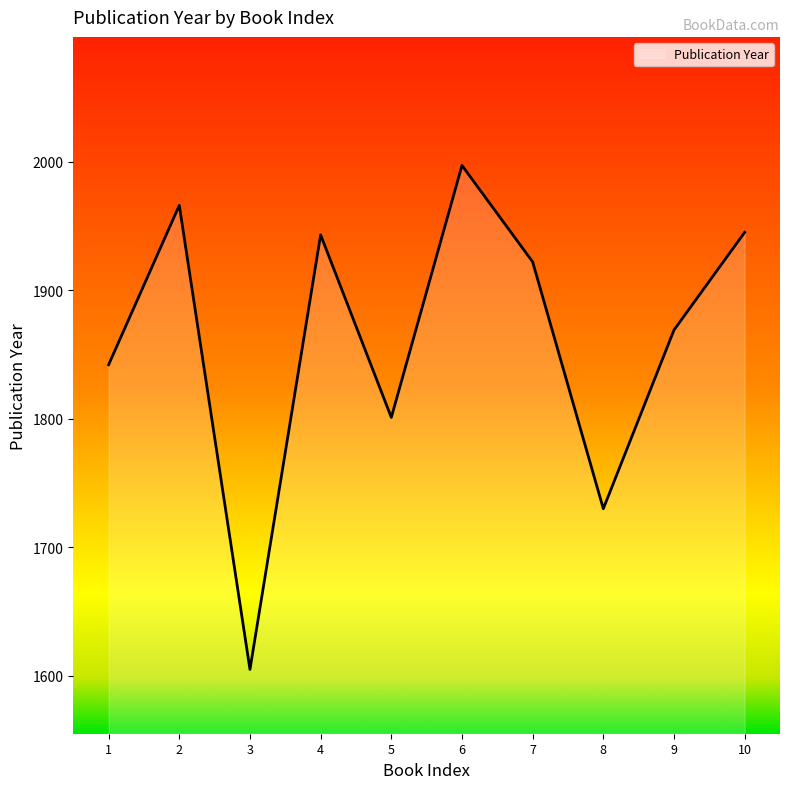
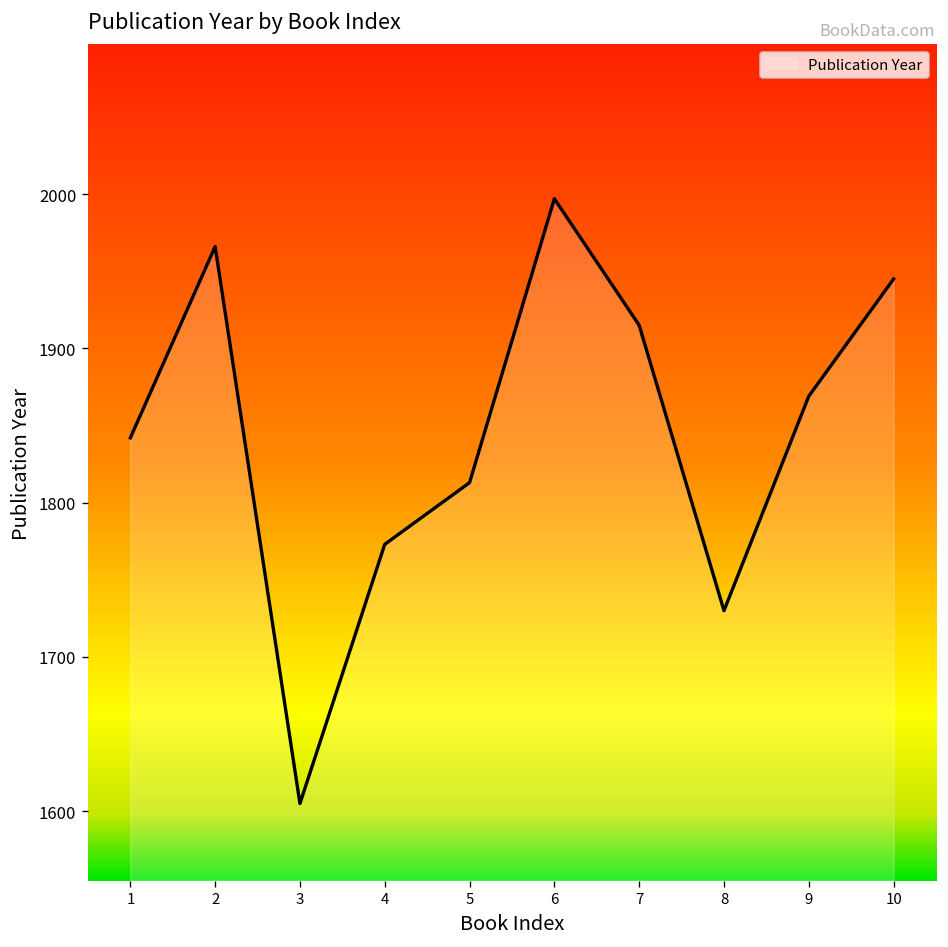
4: 1943 -> 1773
5: 1801 -> 1813
7: 1922 -> 1915
